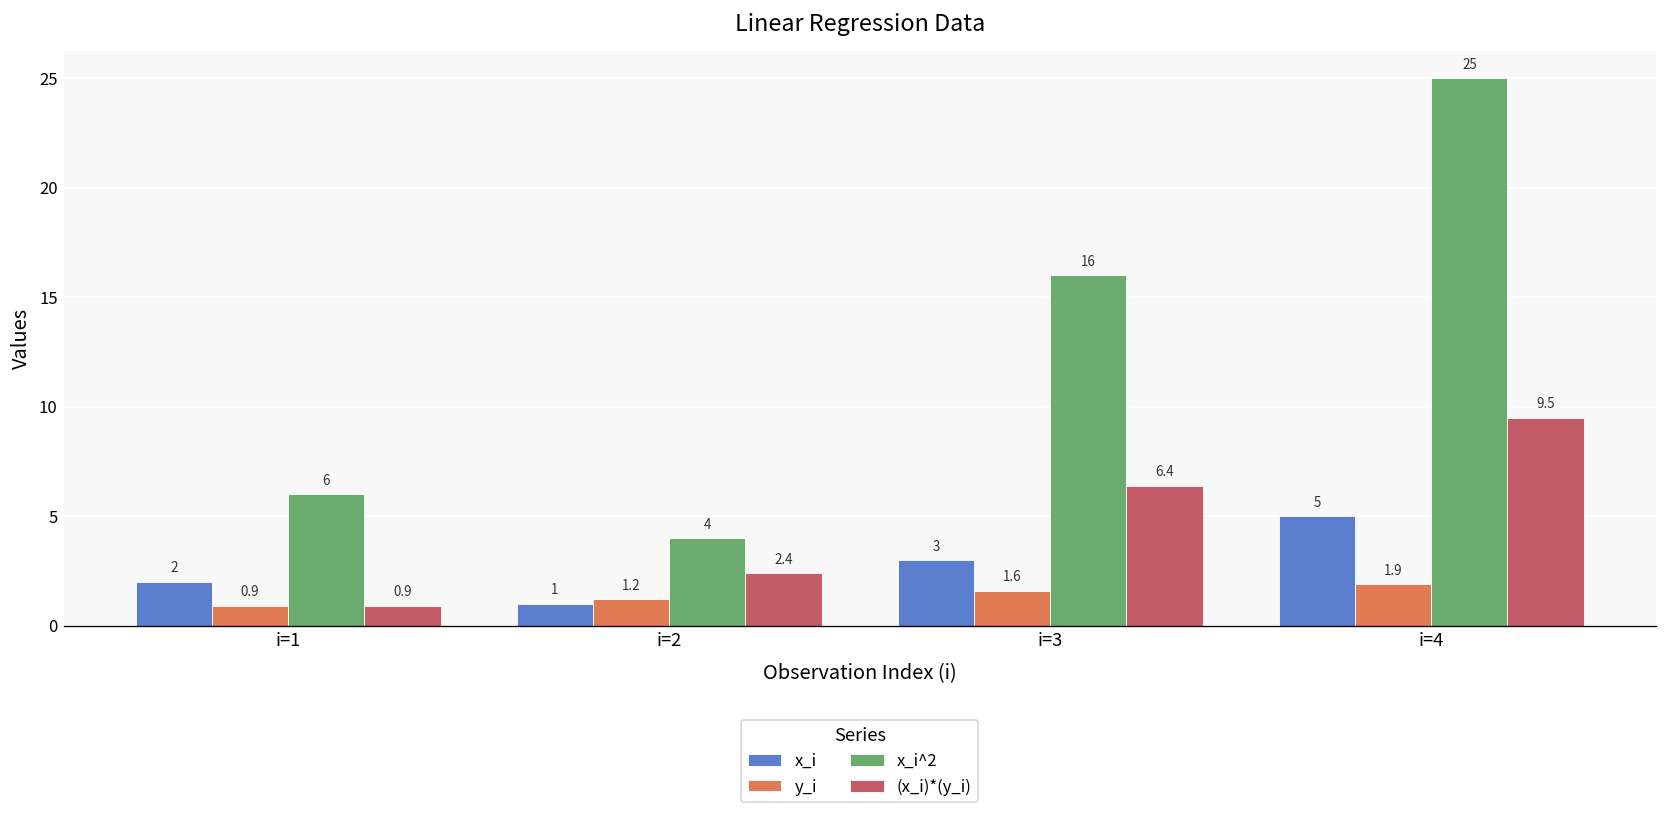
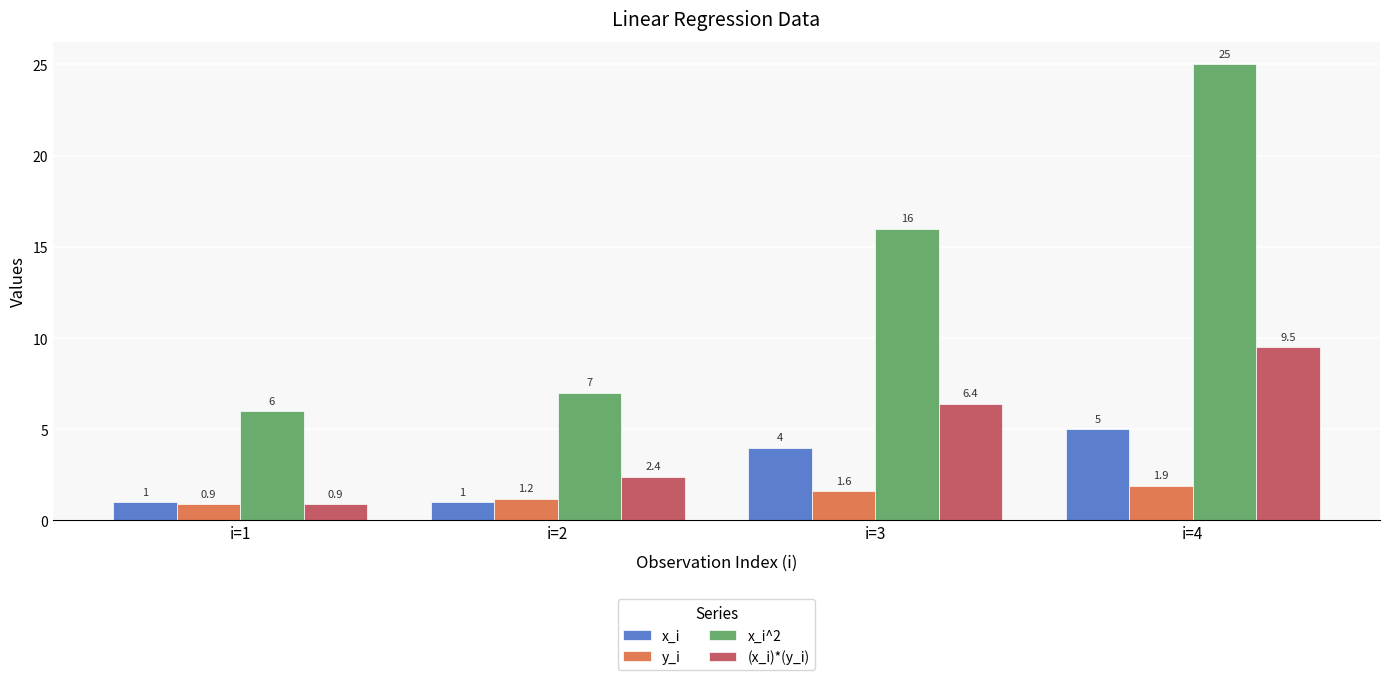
x_i, i=1: 2 -> 1
x_i^2, i=2: 4 -> 7
x_i, i=3: 3 -> 4
